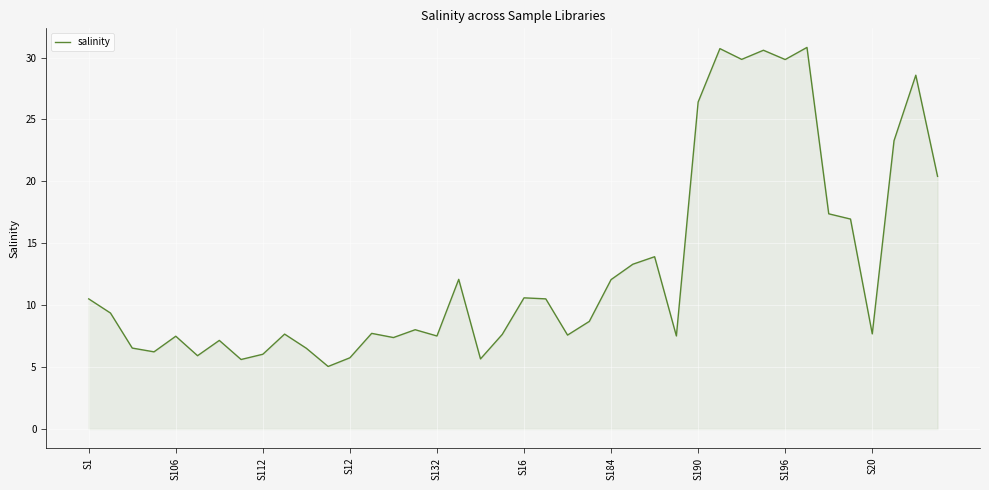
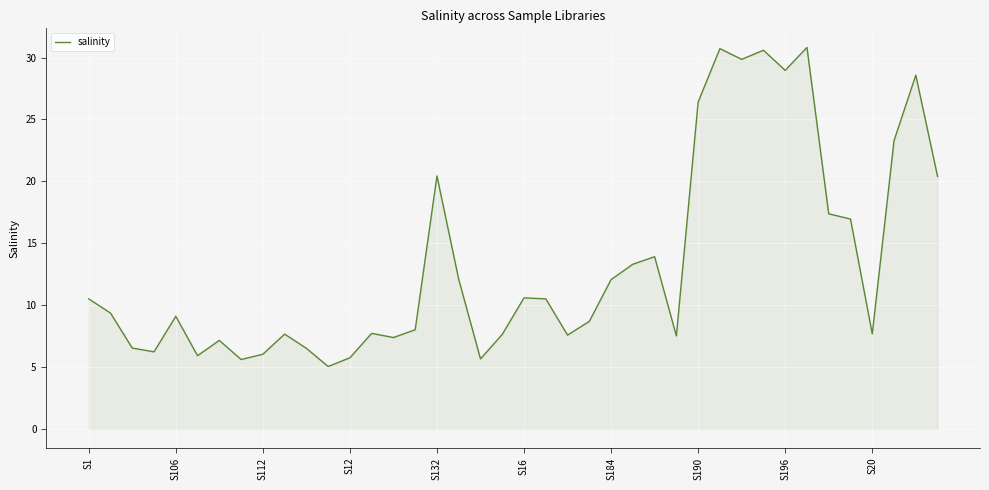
S106: 7.5 -> 9.1
S132: 7.5 -> 20.4
S196: 29.8 -> 29.0
